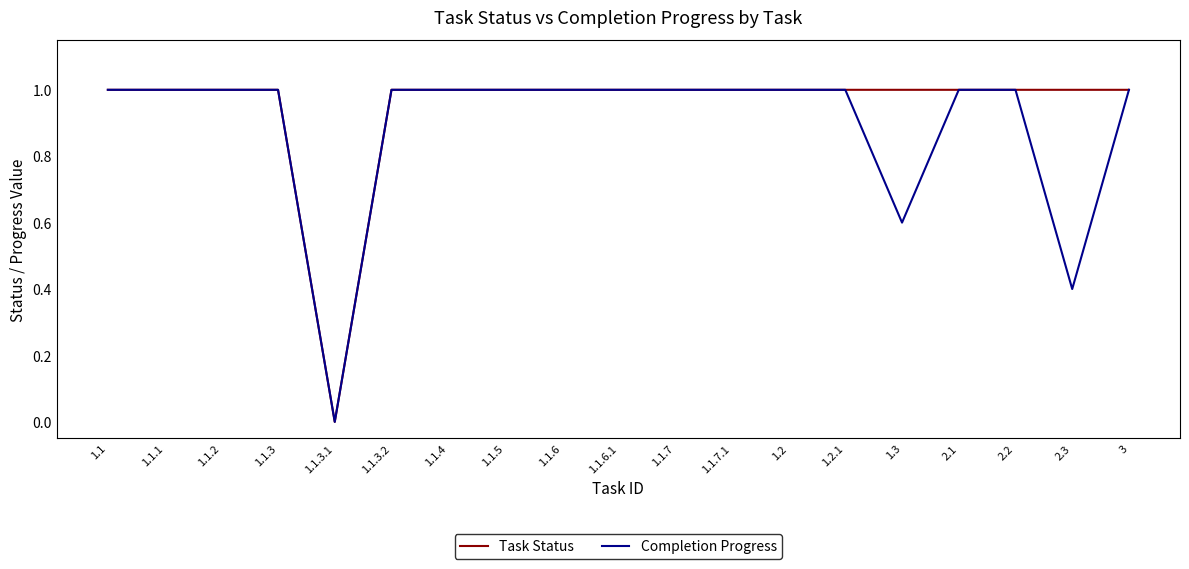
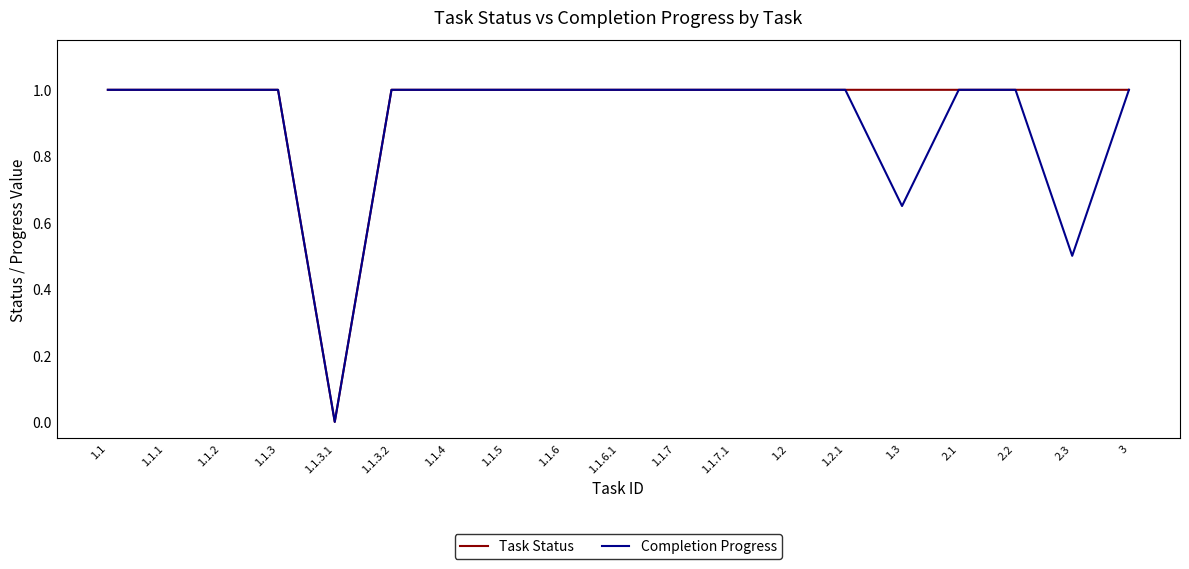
Completion Progress, 1.3: 0.60 -> 0.65
Completion Progress, 2.3: 0.4 -> 0.5
